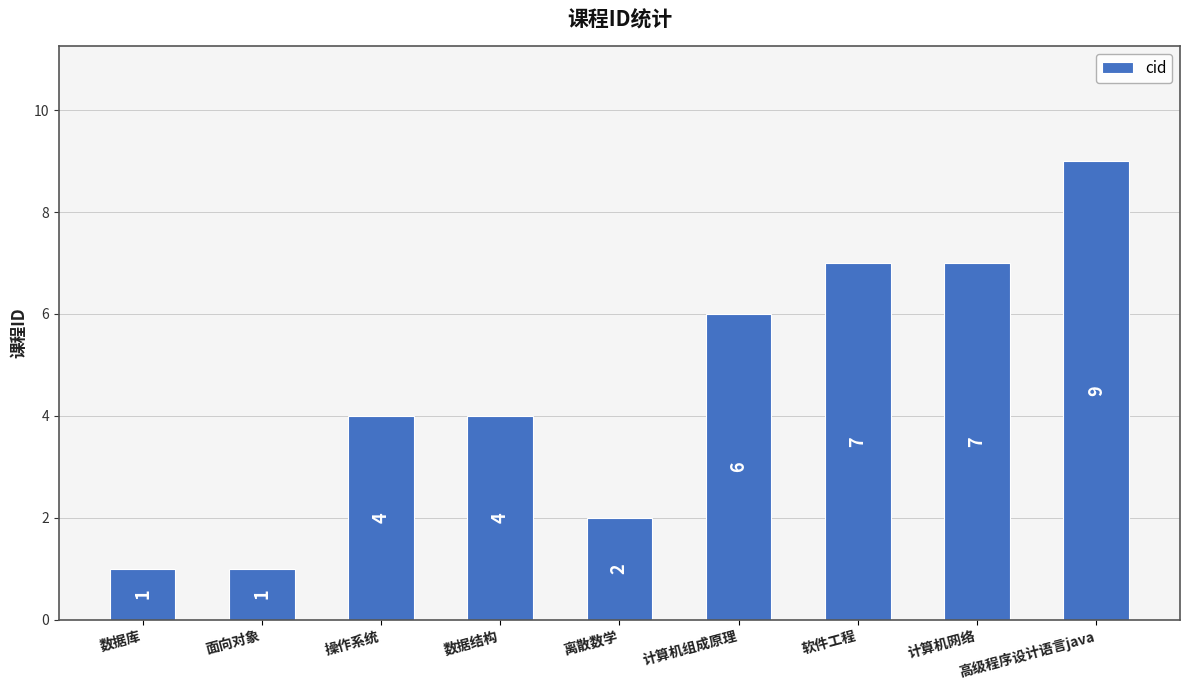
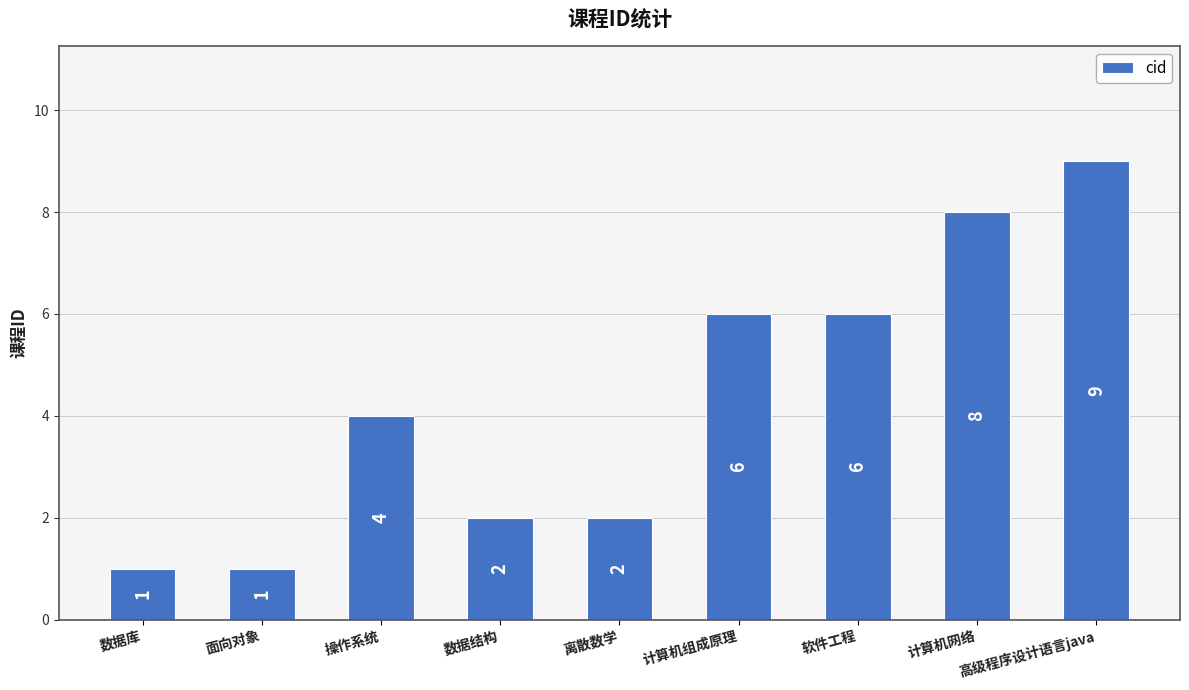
数据结构: 4 -> 2
软件工程: 7 -> 6
计算机网络: 7 -> 8
